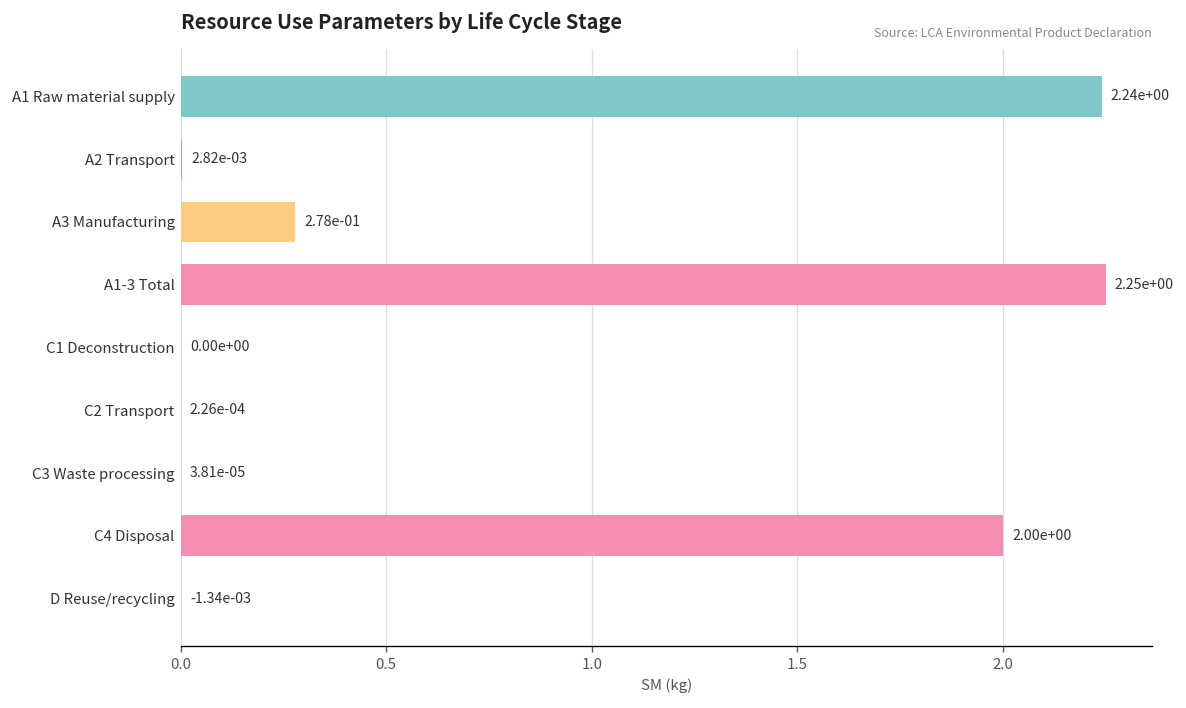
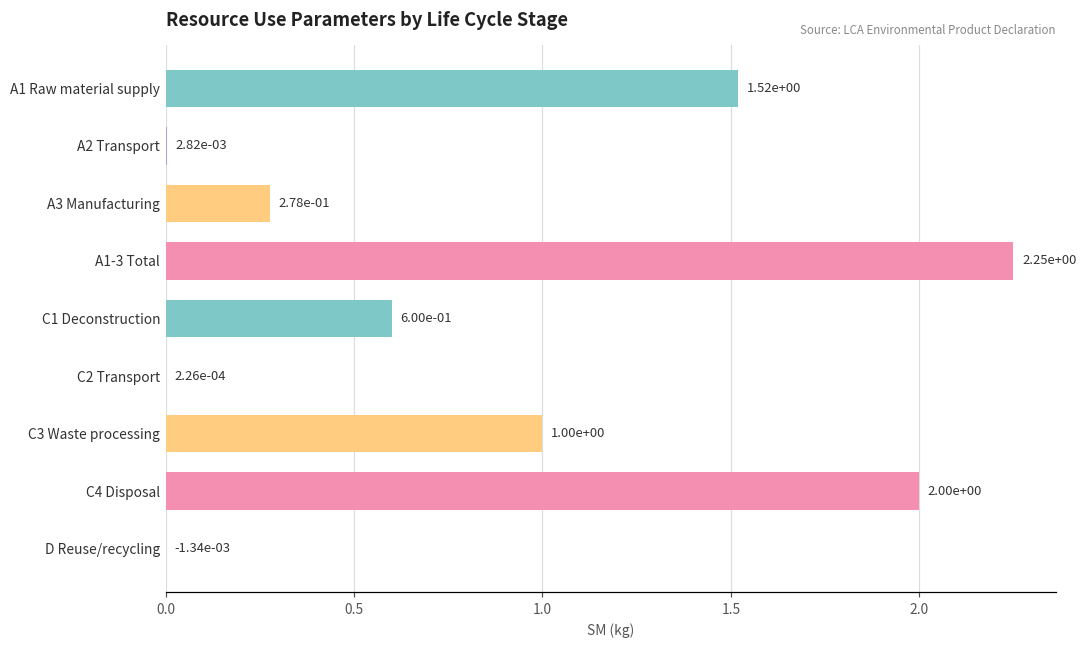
A1 Raw material supply: 2.24e+00 -> 1.52e+00
C1 Deconstruction: 0.00e+00 -> 6.00e-01
C3 Waste processing: 3.81e-05 -> 1.00e+00
